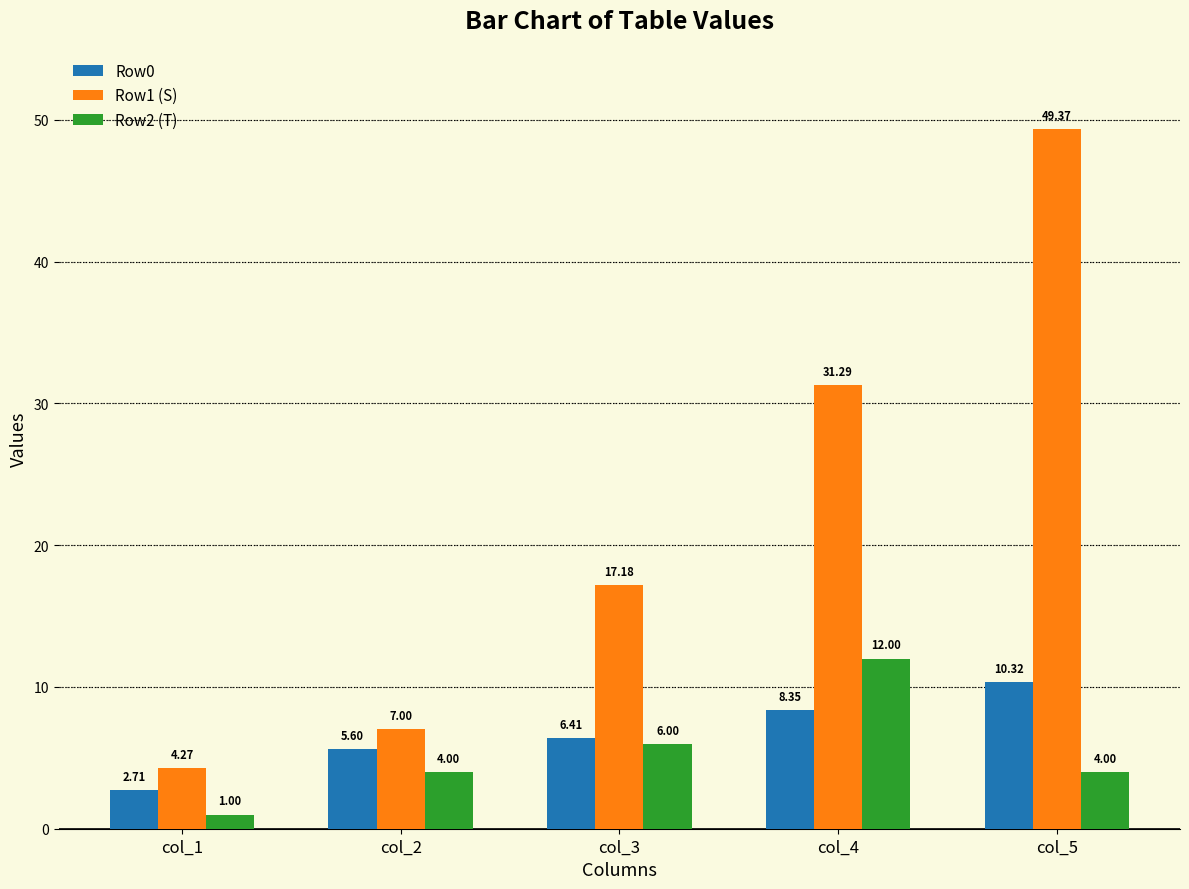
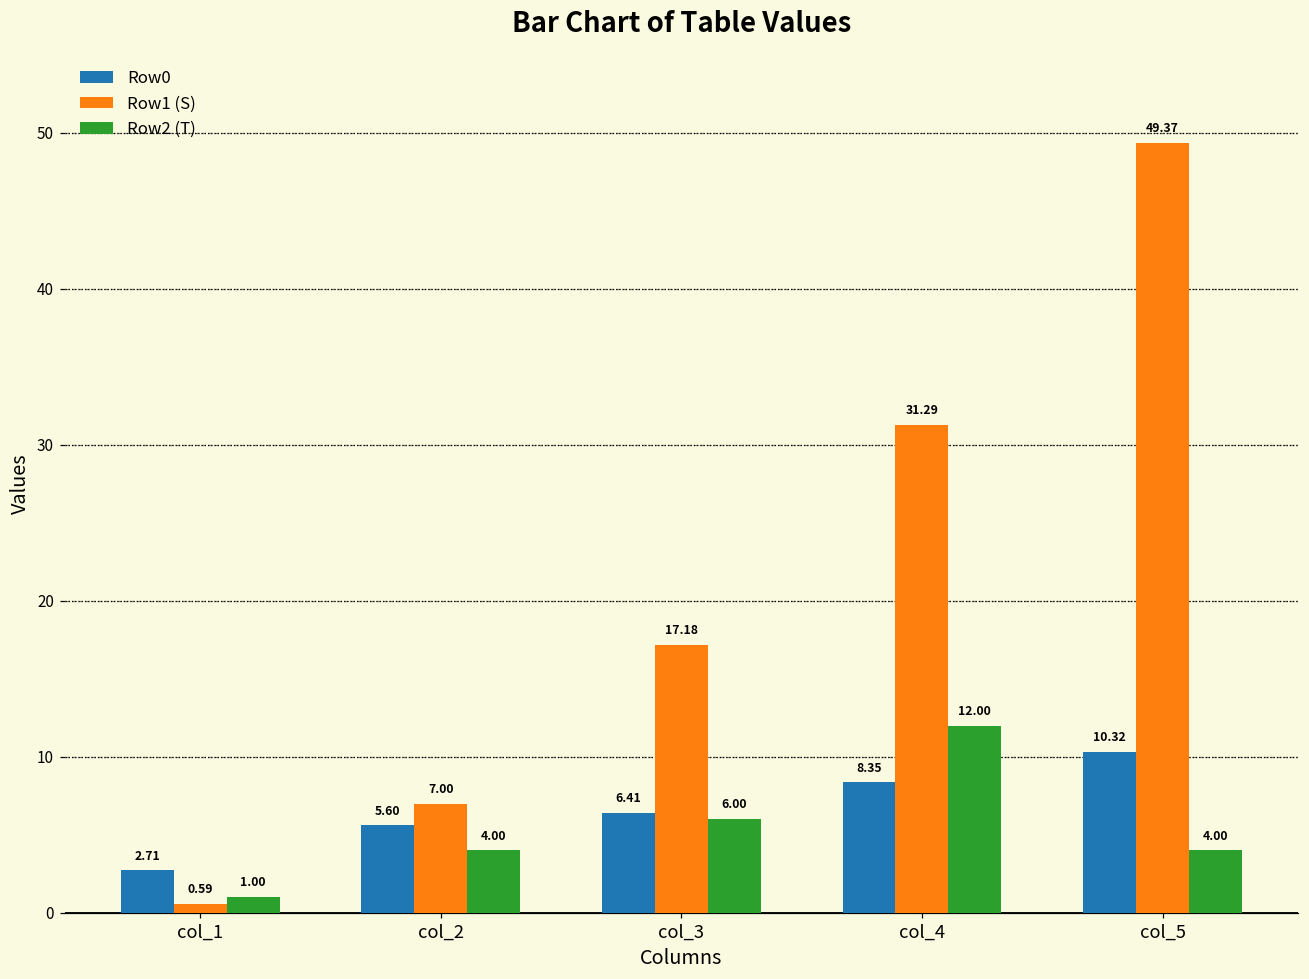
Row1 (S), col_1: 4.27 -> 0.59
